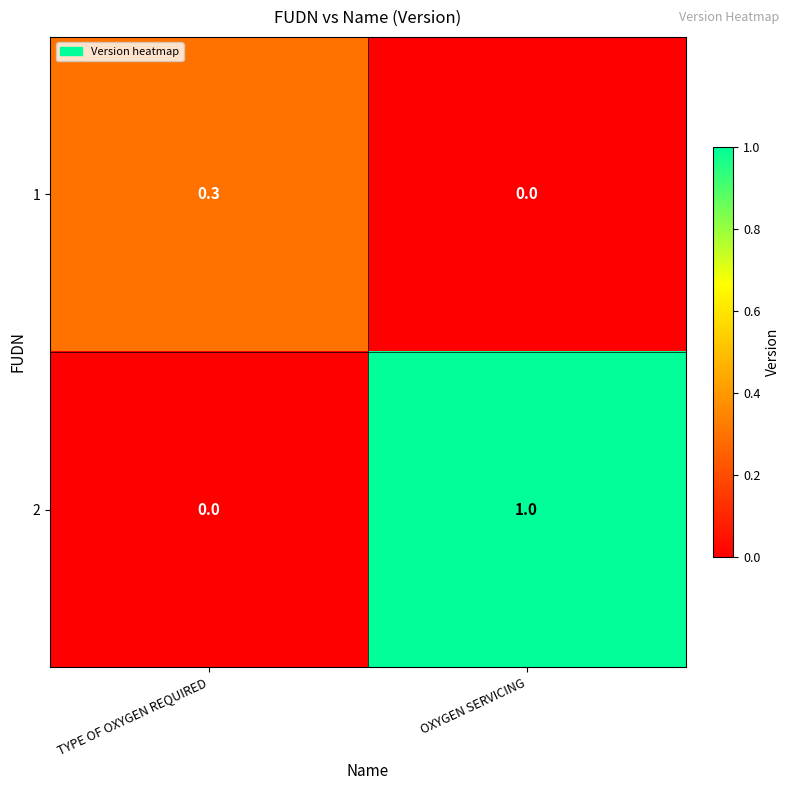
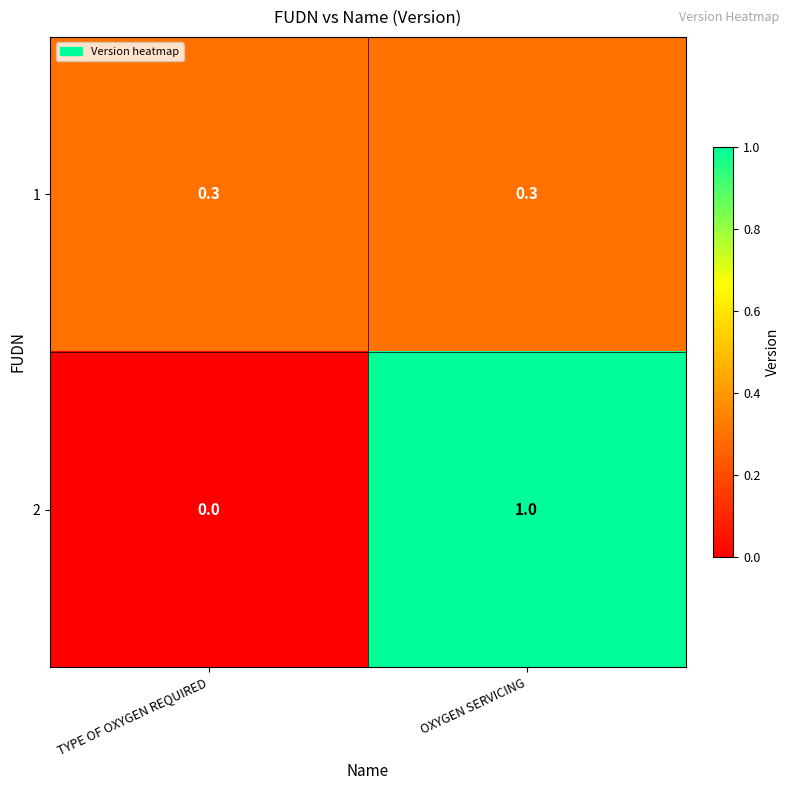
1, OXYGEN SERVICING: 0.0 -> 0.3
